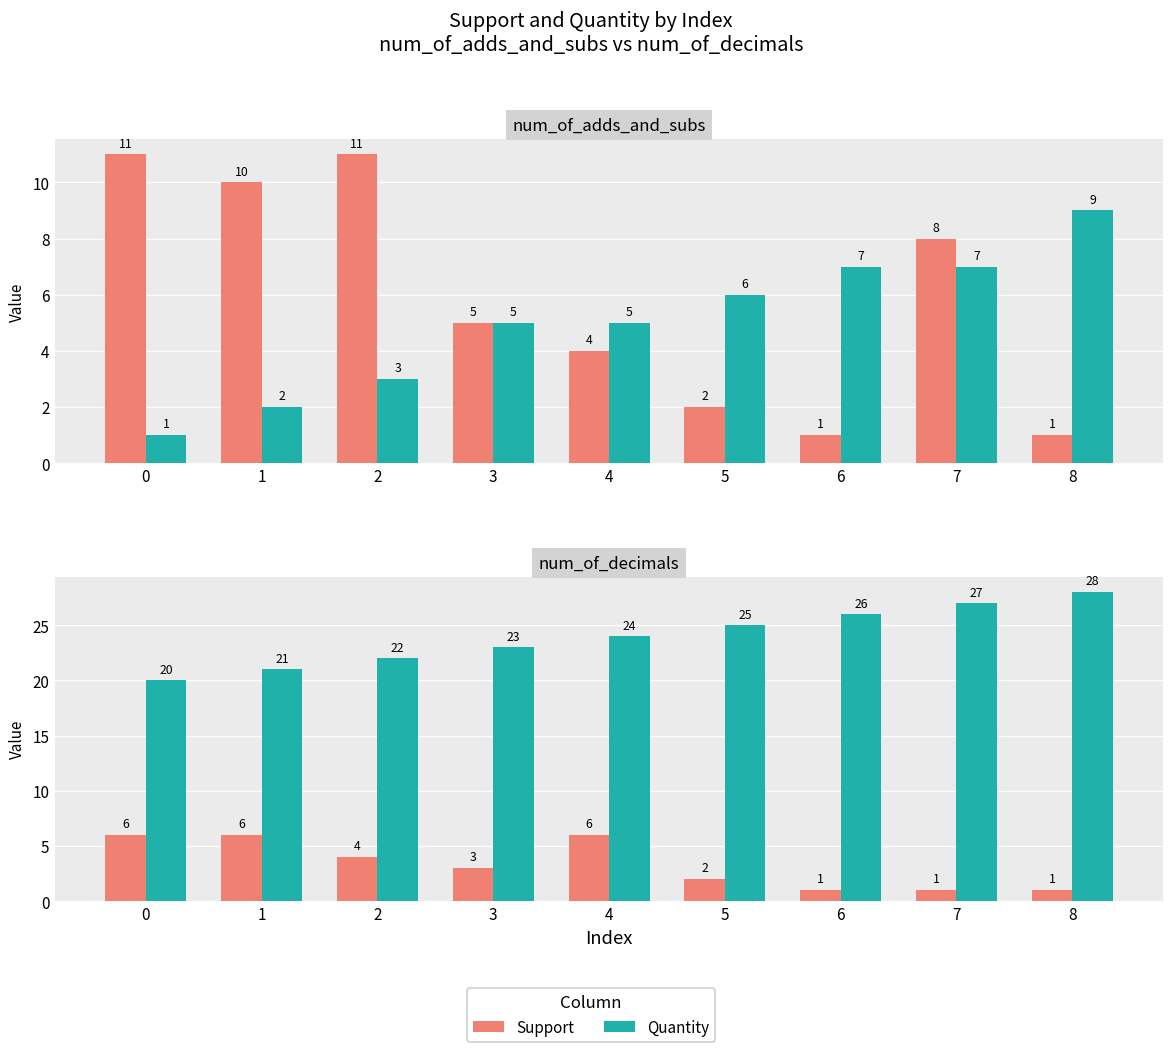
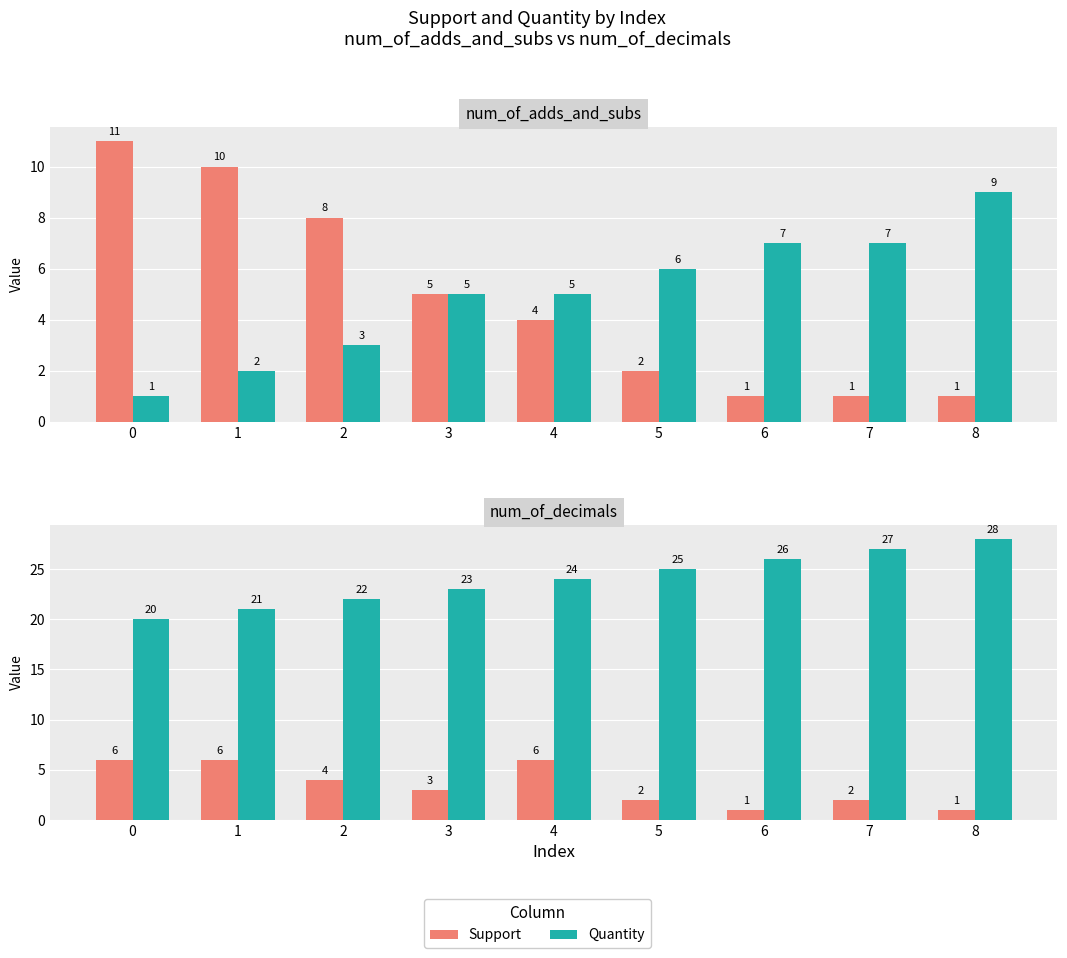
num_of_adds_and_subs, Support, 2: 11 -> 8
num_of_adds_and_subs, Support, 7: 8 -> 1
num_of_decimals, Support, 7: 1 -> 2
